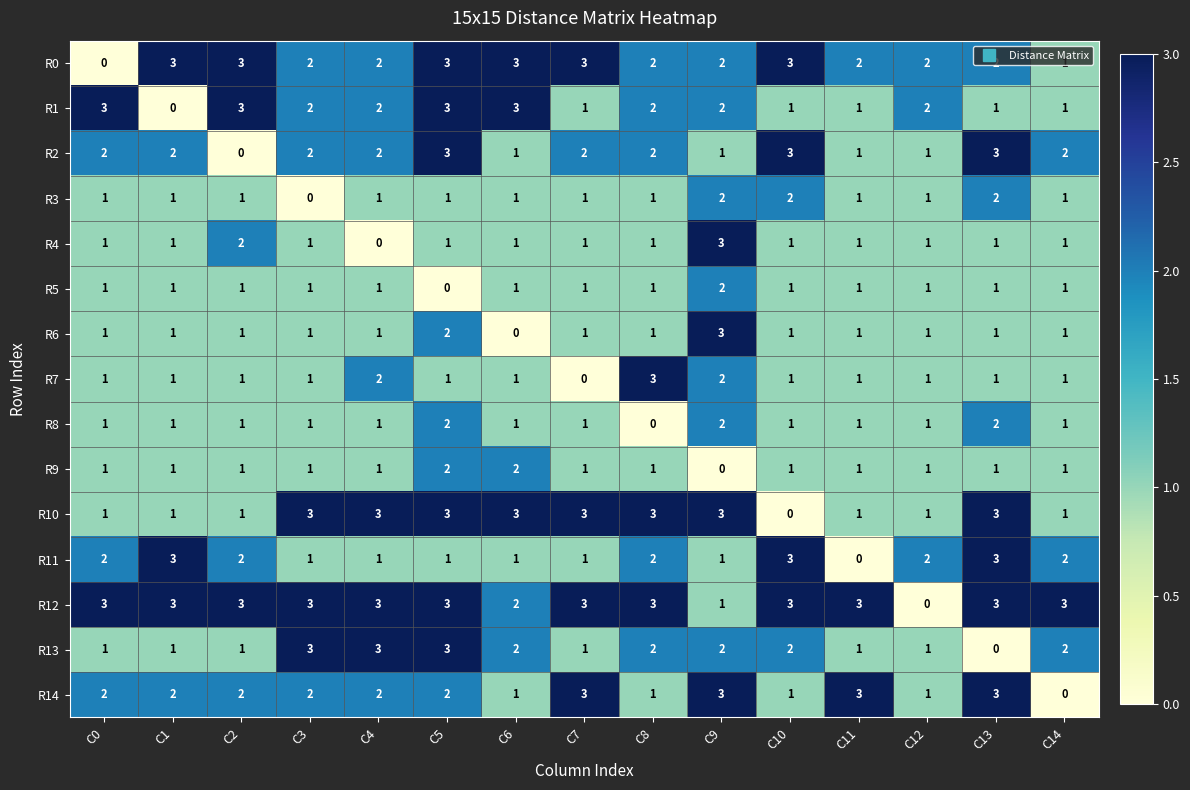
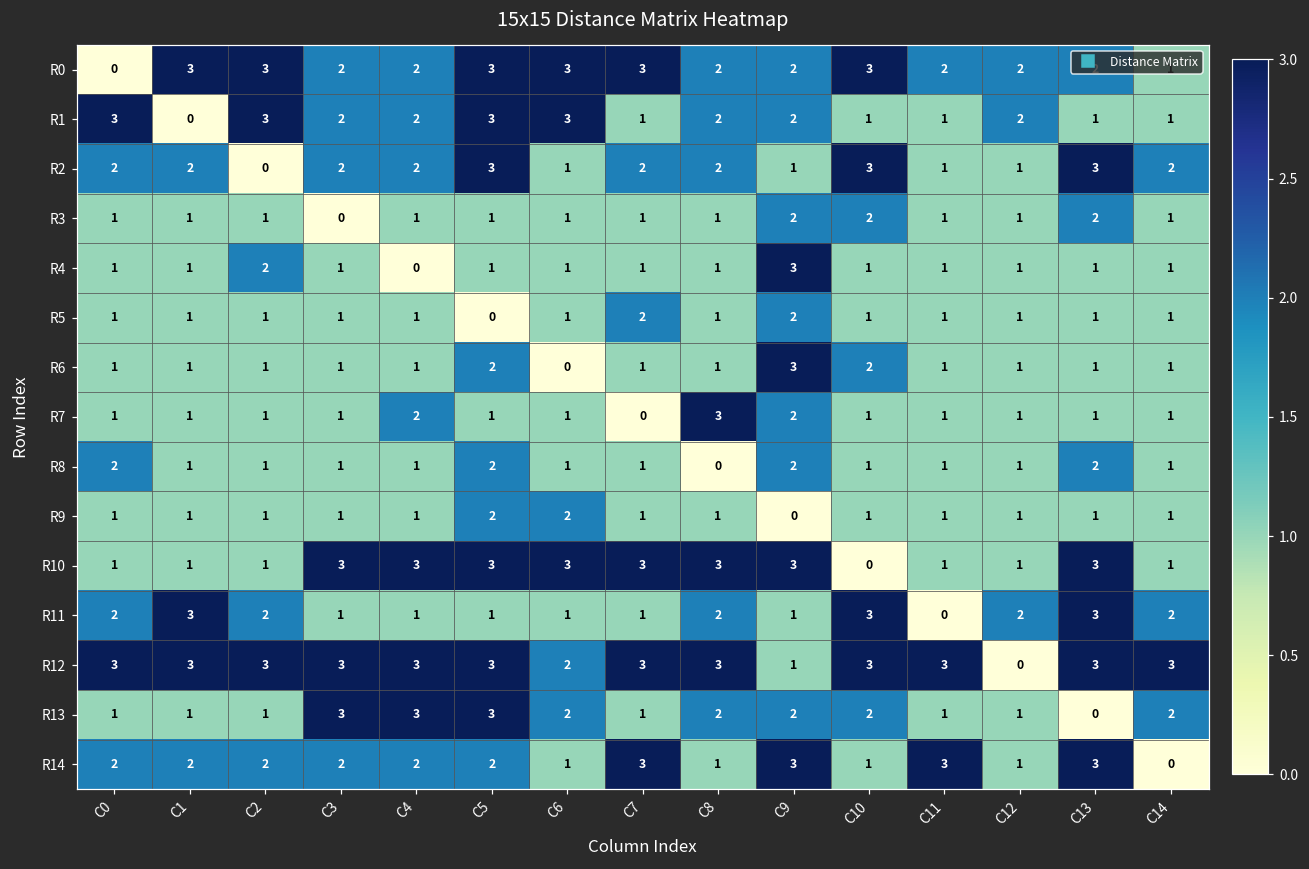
R5, C7: 1 -> 2
R6, C10: 1 -> 2
R8, C0: 1 -> 2
